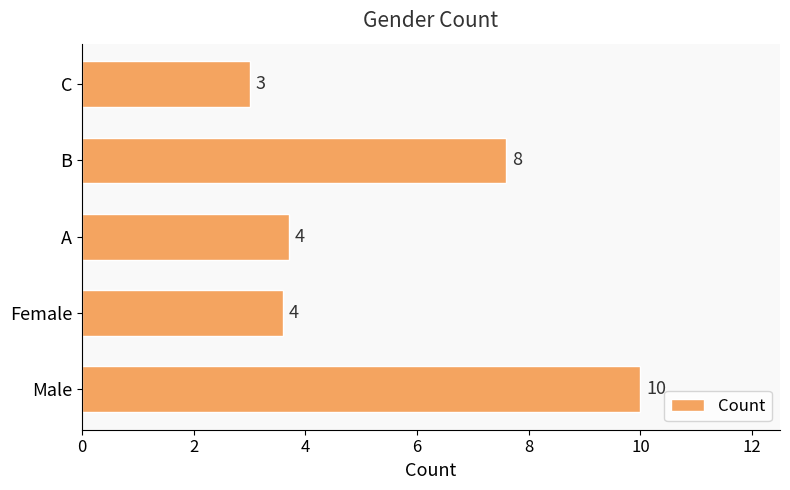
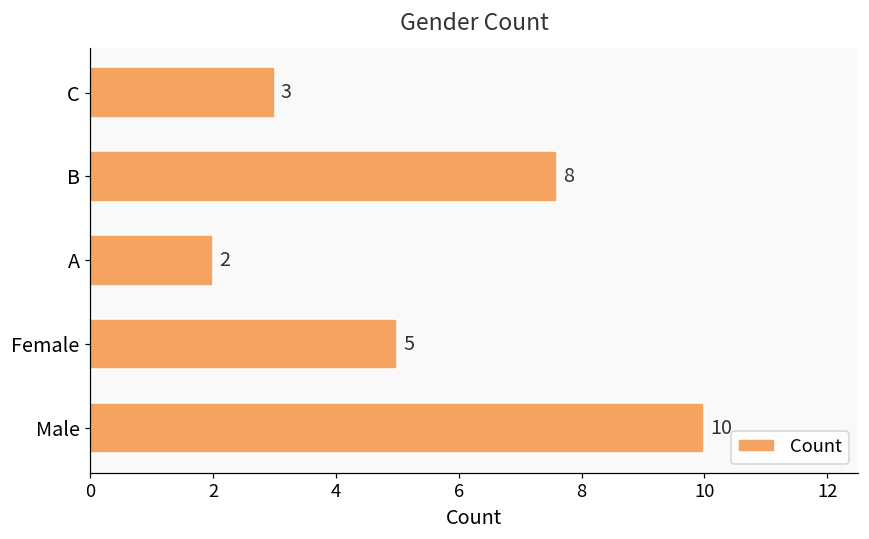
A: 4 -> 2
Female: 4 -> 5
